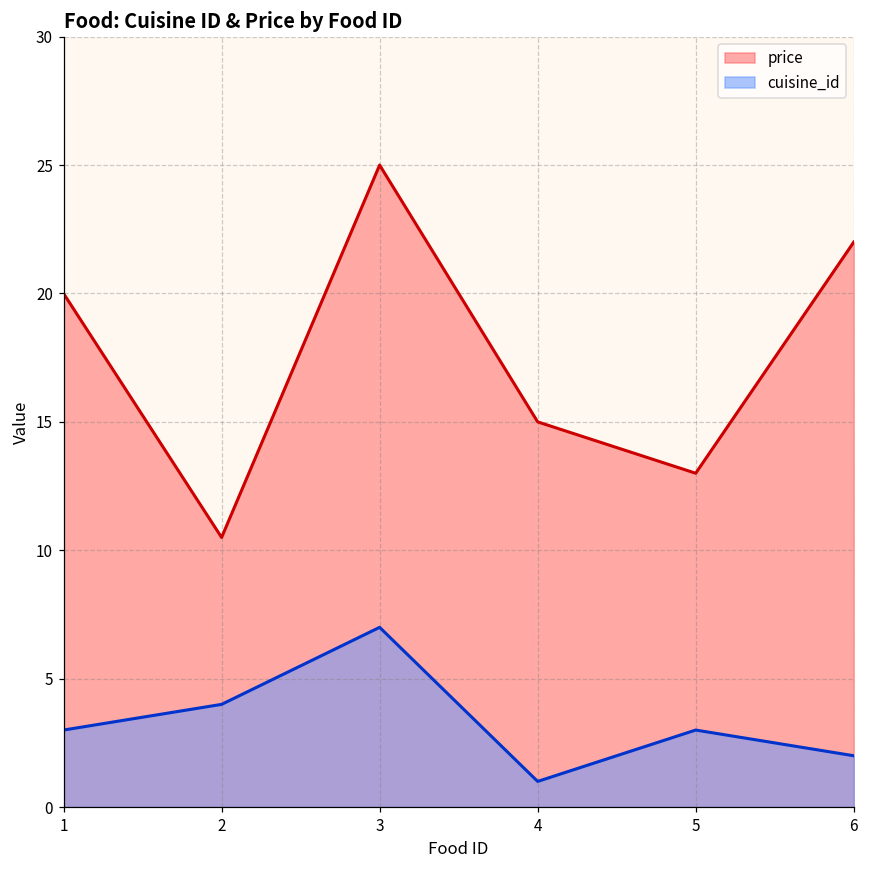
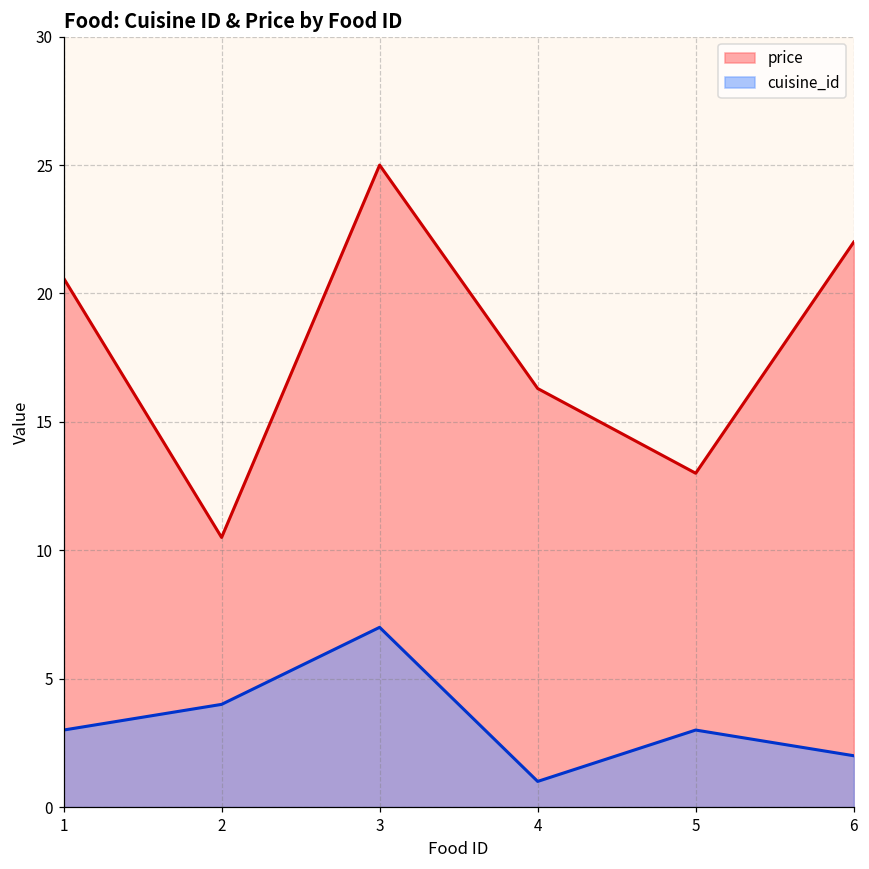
price, 1: 20.0 -> 20.6
price, 4: 15.0 -> 16.3
